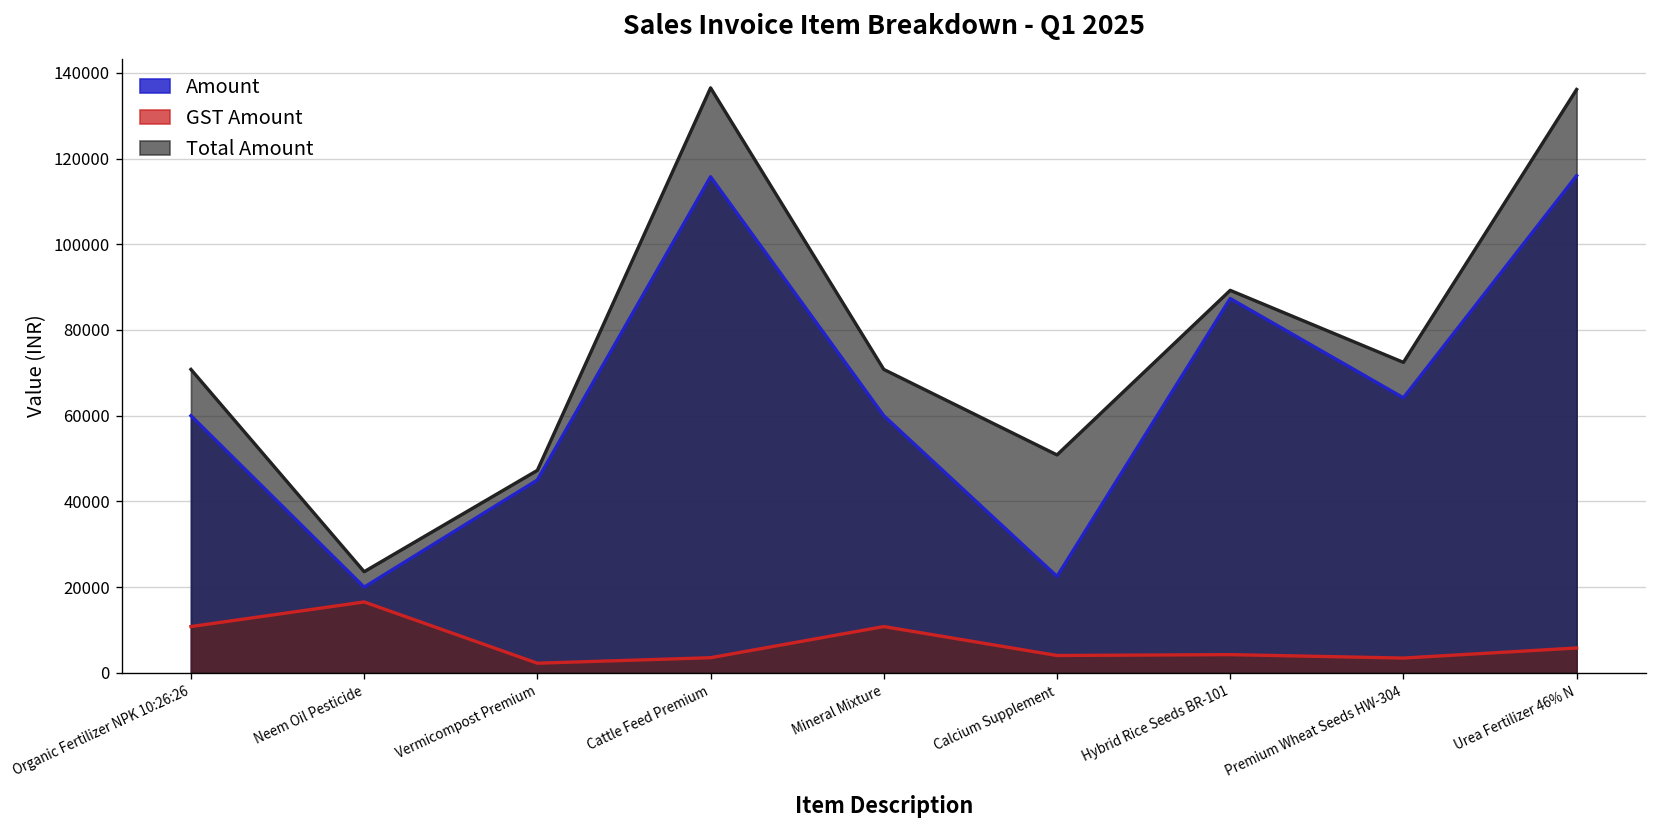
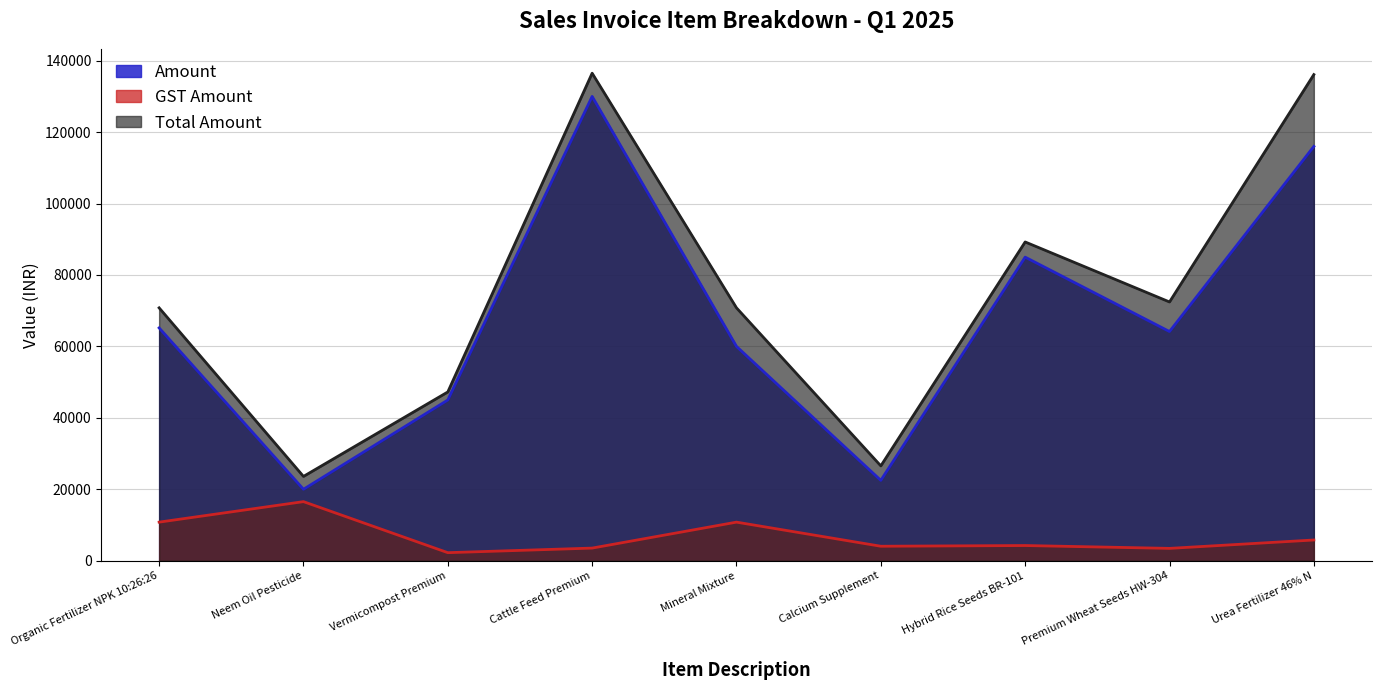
Amount, Organic Fertilizer NPK 10:26:26: 60000 -> 65000
Amount, Cattle Feed Premium: 116000 -> 130000
Total Amount, Calcium Supplement: 51000 -> 27000
Amount, Hybrid Rice Seeds BR-101: 87000 -> 85000
